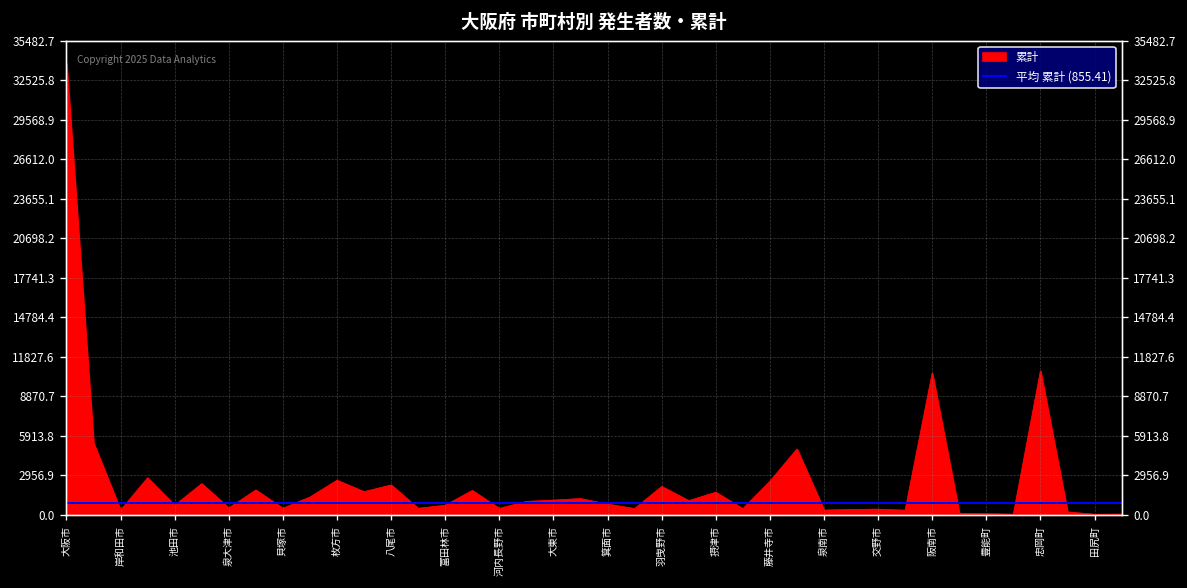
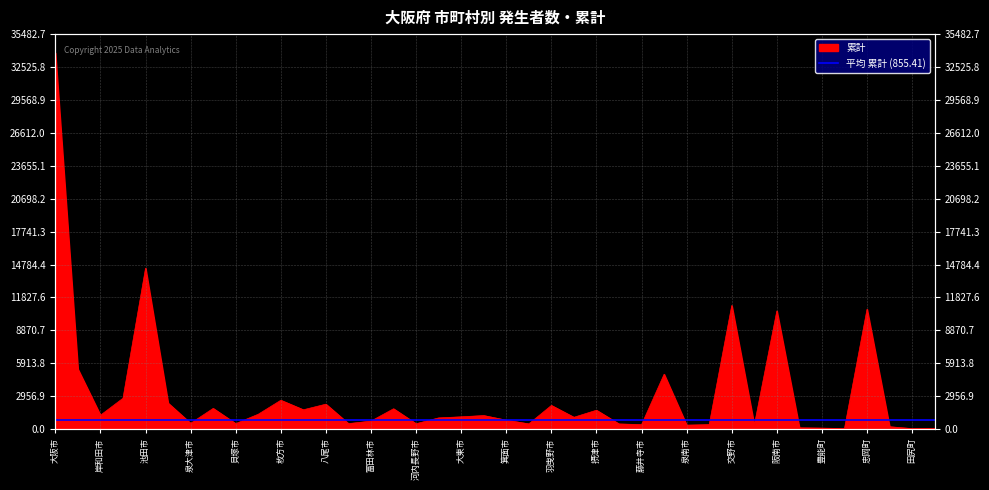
岸和田市: 400 -> 1200
池田市: 700 -> 14500
藤井寺市: 2500 -> 400
交野市: 400 -> 11100
